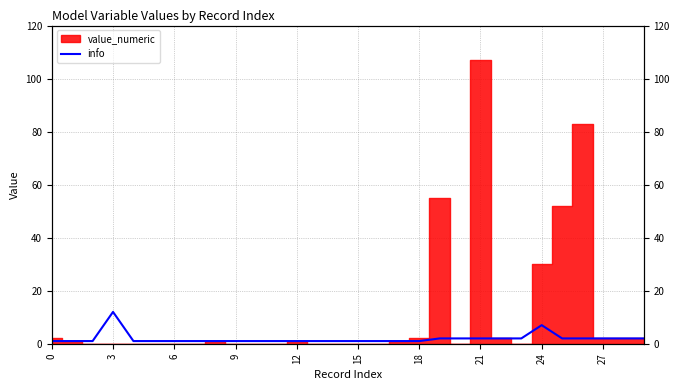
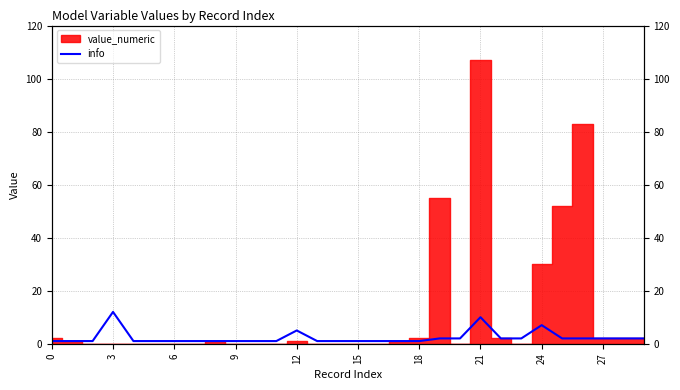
info, 12: 1 -> 5
info, 21: 2 -> 10
